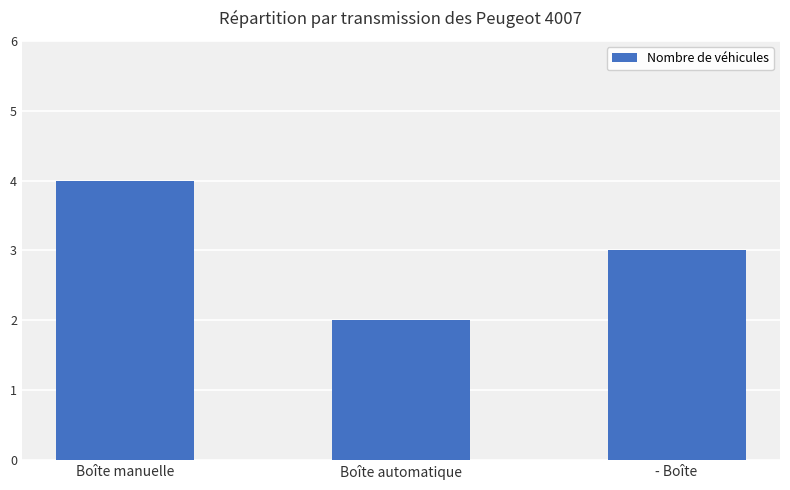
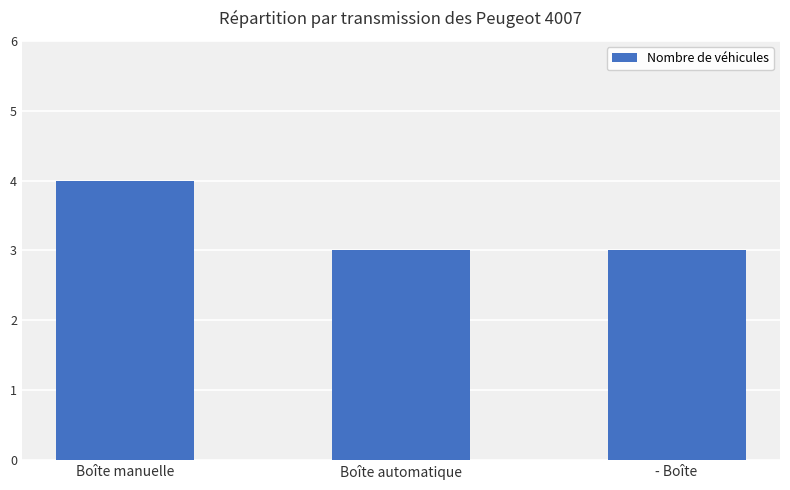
Boîte automatique: 2 -> 3
